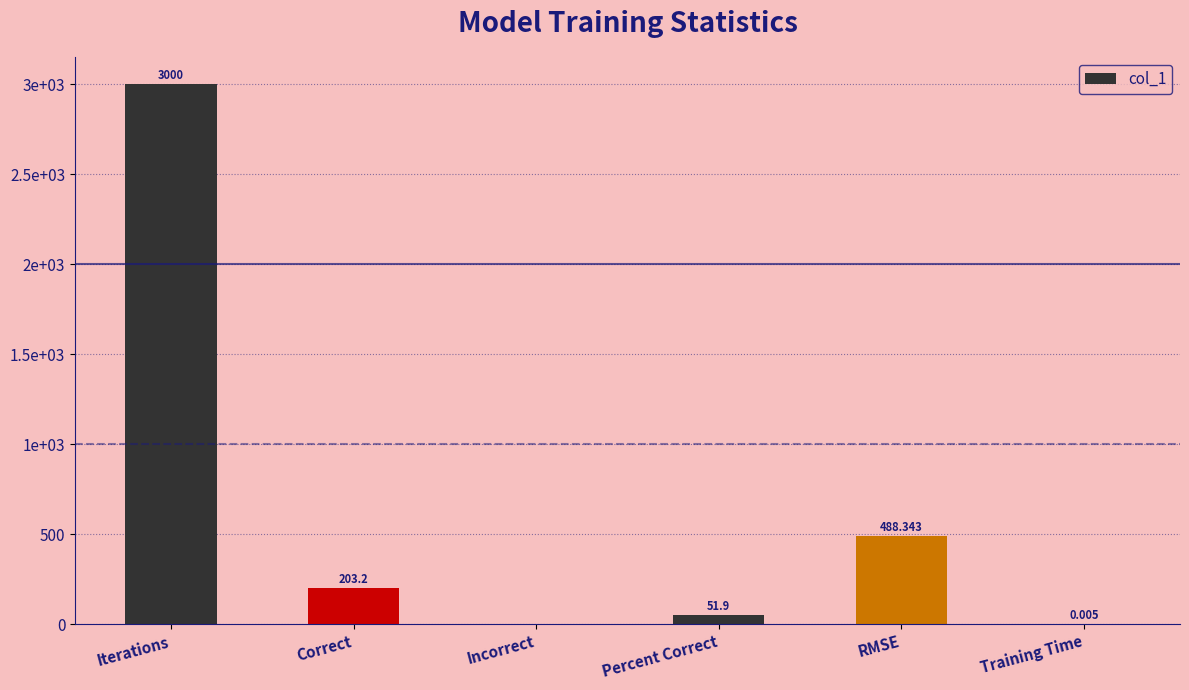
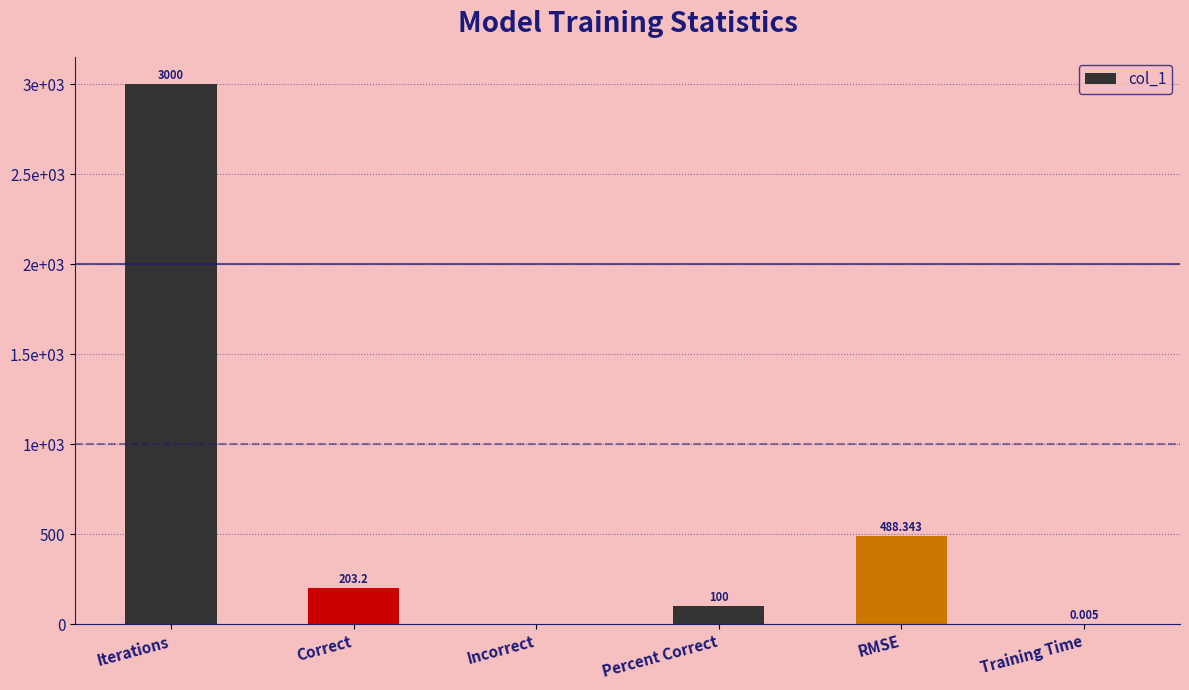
Percent Correct: 51.9 -> 100
